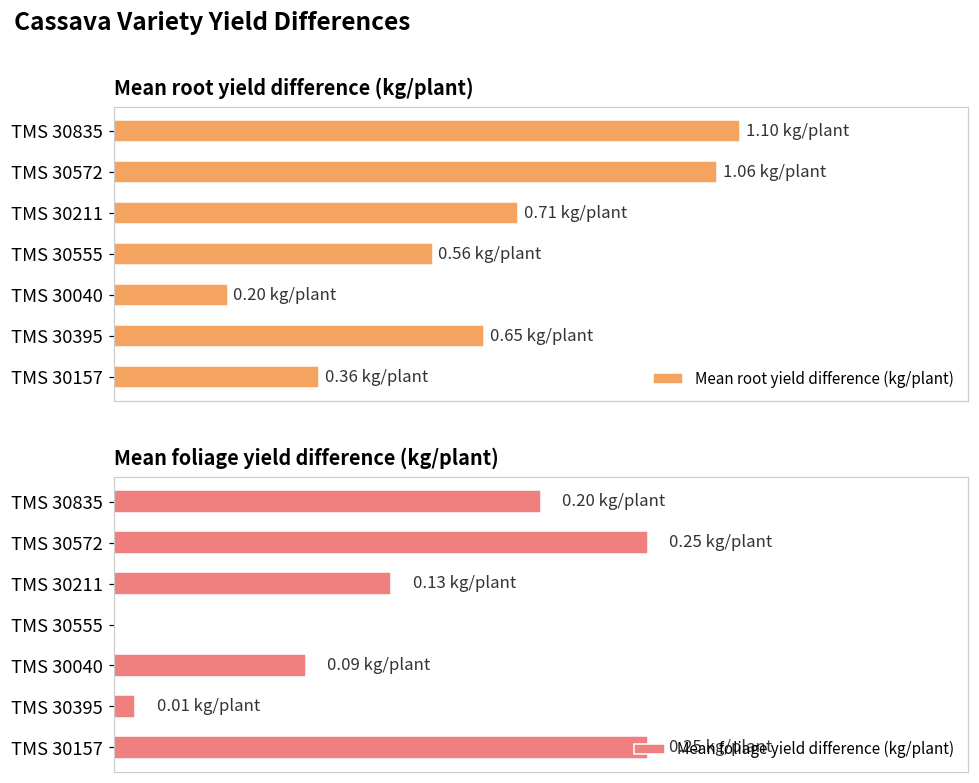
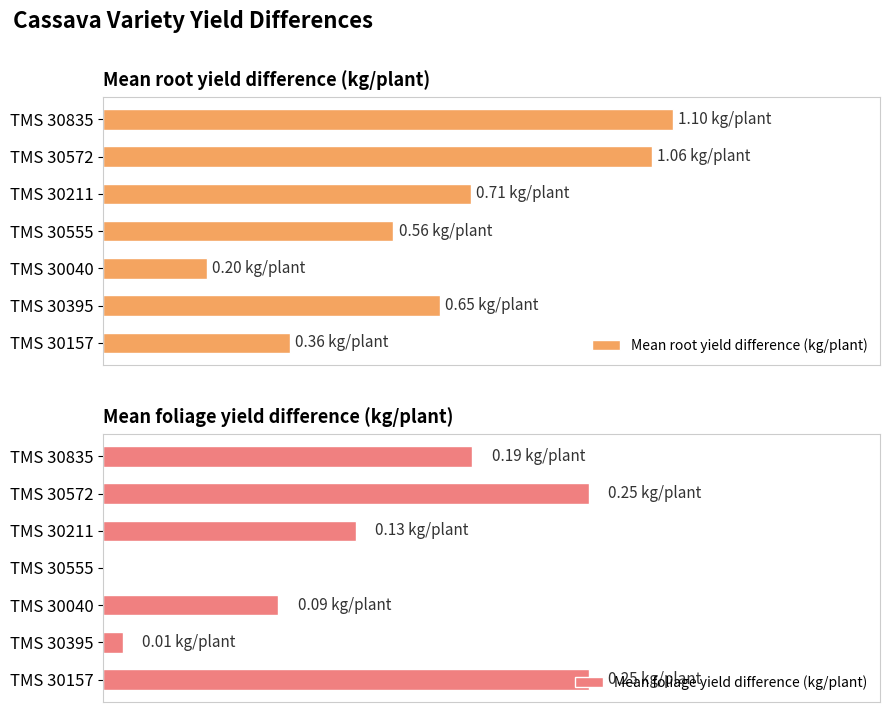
Mean foliage yield difference (kg/plant), TMS 30835: 0.20 -> 0.19
